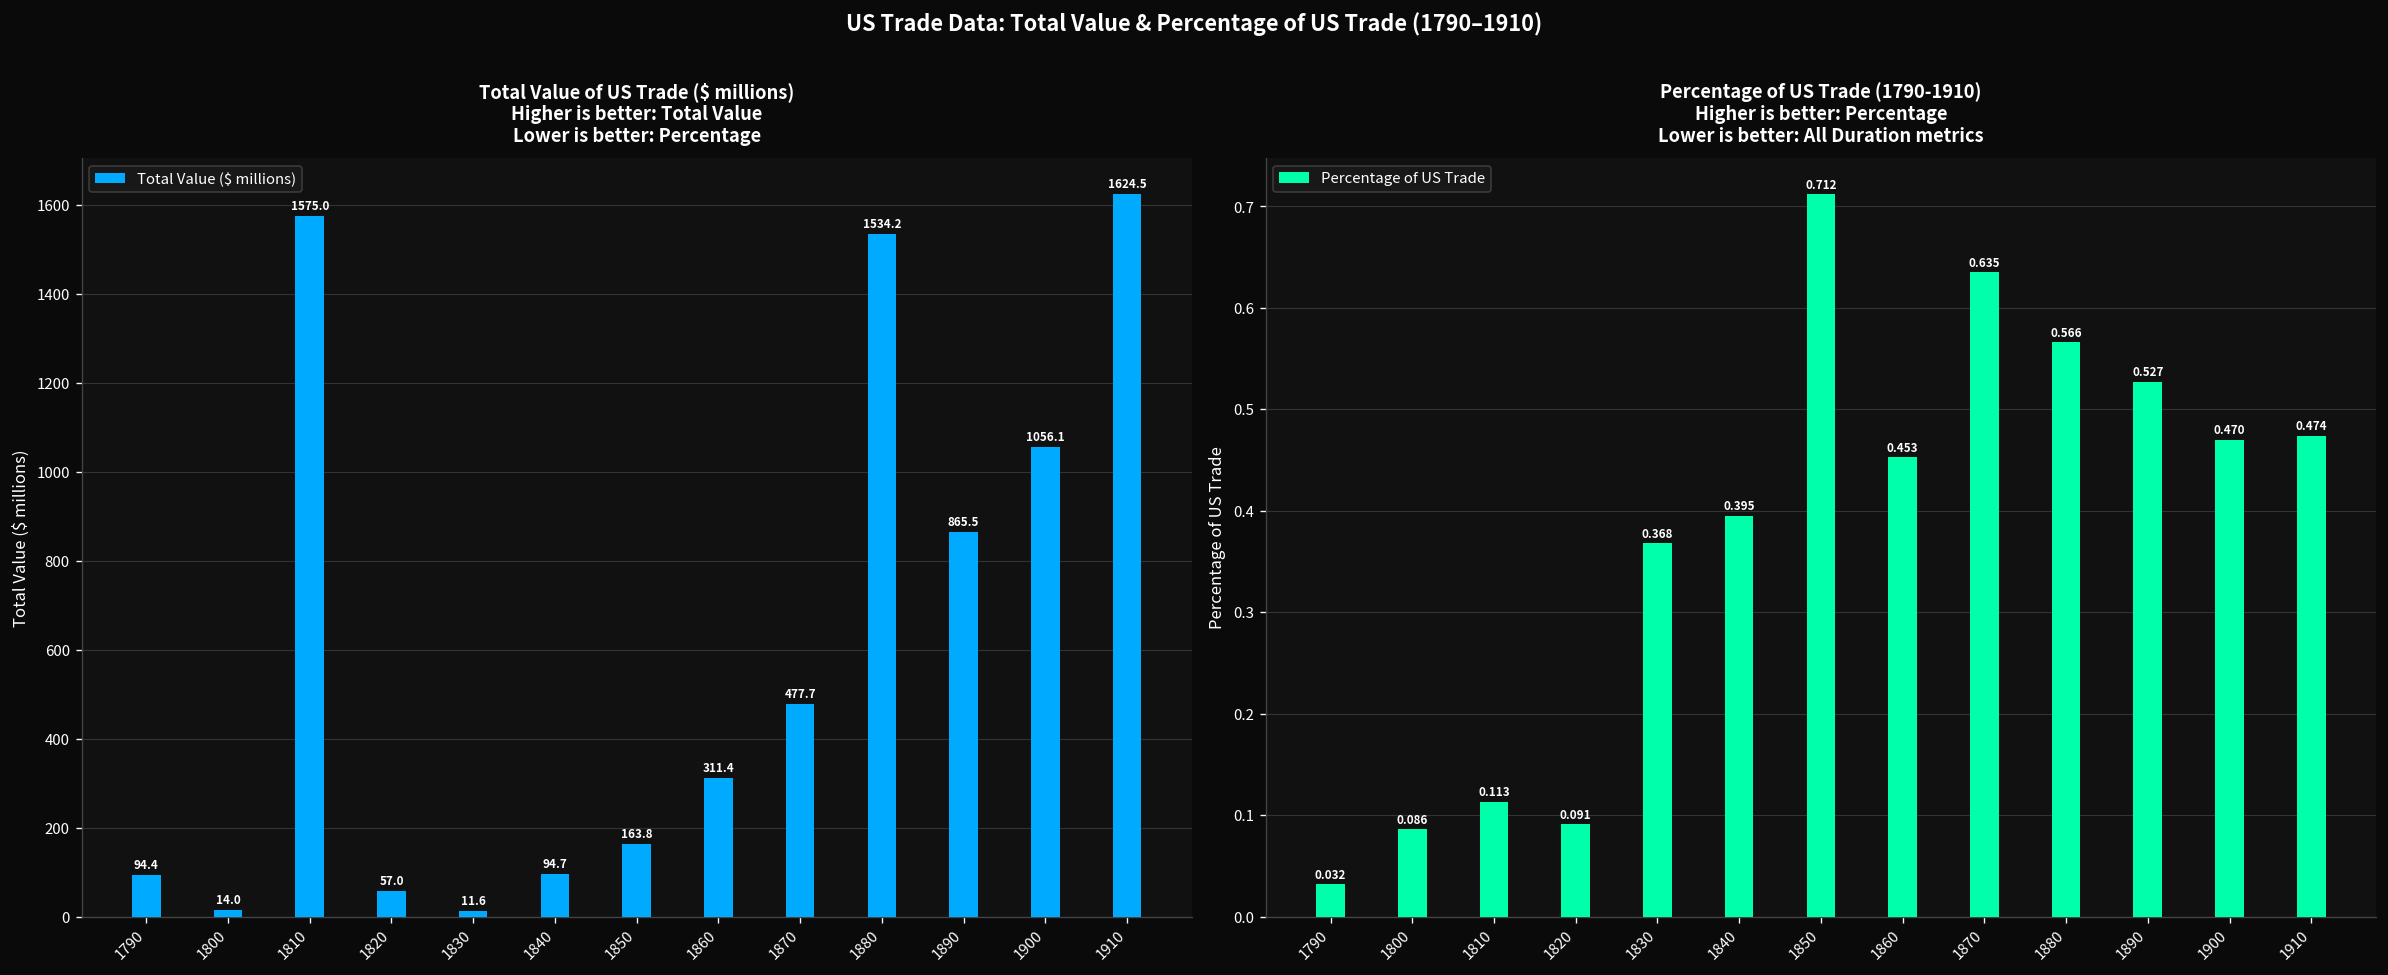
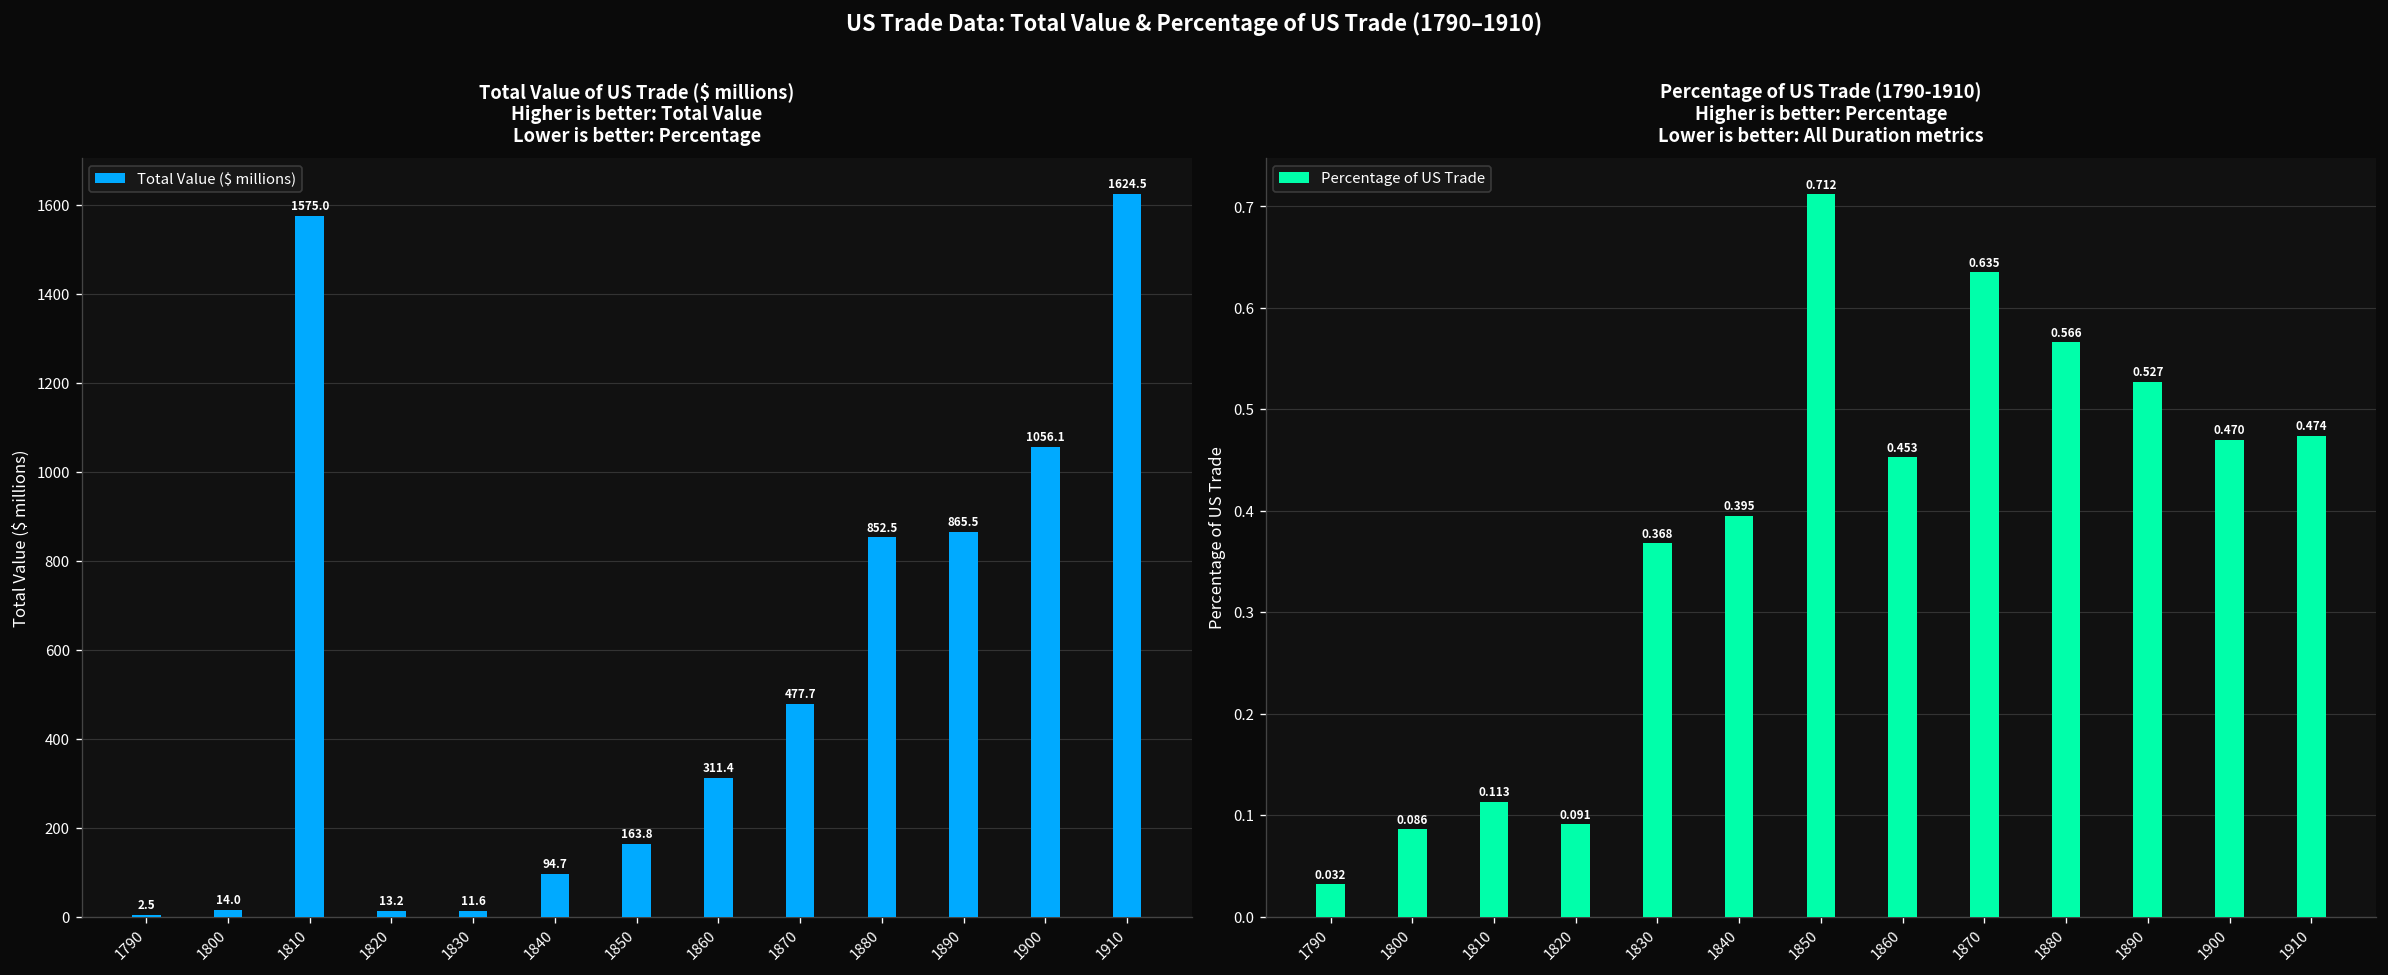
Total Value of US Trade ($ millions) Higher is better: Total Value Lower is better: Percentage, 1790: 94.4 -> 2.5
Total Value of US Trade ($ millions) Higher is better: Total Value Lower is better: Percentage, 1820: 57.0 -> 13.2
Total Value of US Trade ($ millions) Higher is better: Total Value Lower is better: Percentage, 1880: 1534.2 -> 852.5
